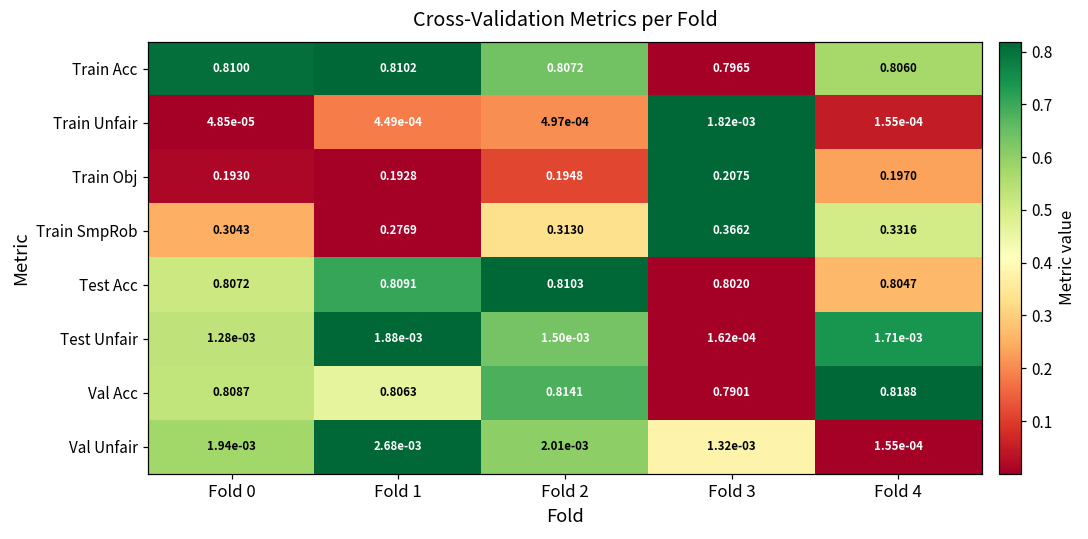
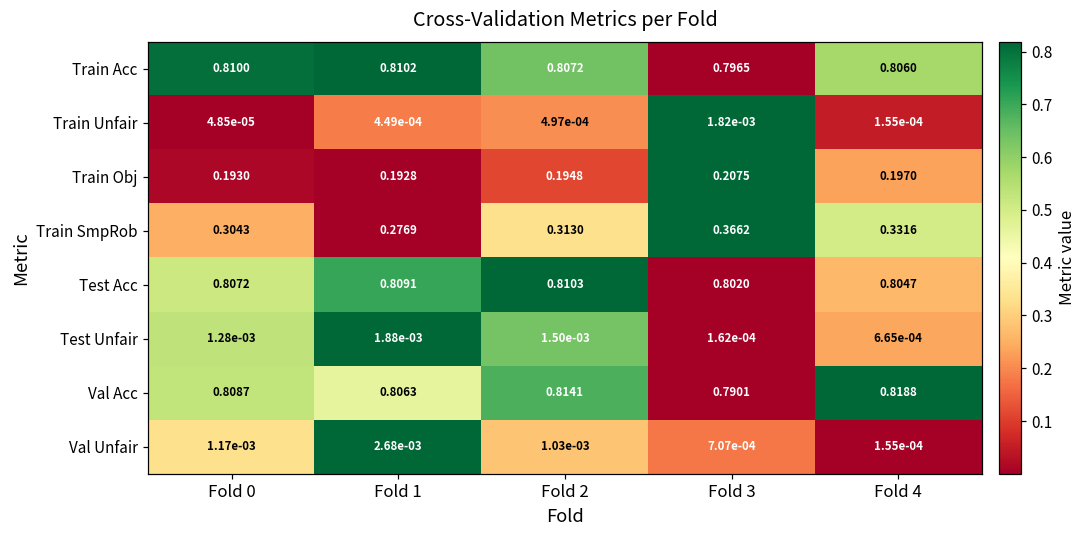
Test Unfair, Fold 4: 1.71e-03 -> 6.65e-04
Val Unfair, Fold 0: 1.94e-03 -> 1.17e-03
Val Unfair, Fold 2: 2.01e-03 -> 1.03e-03
Val Unfair, Fold 3: 1.32e-03 -> 7.07e-04
